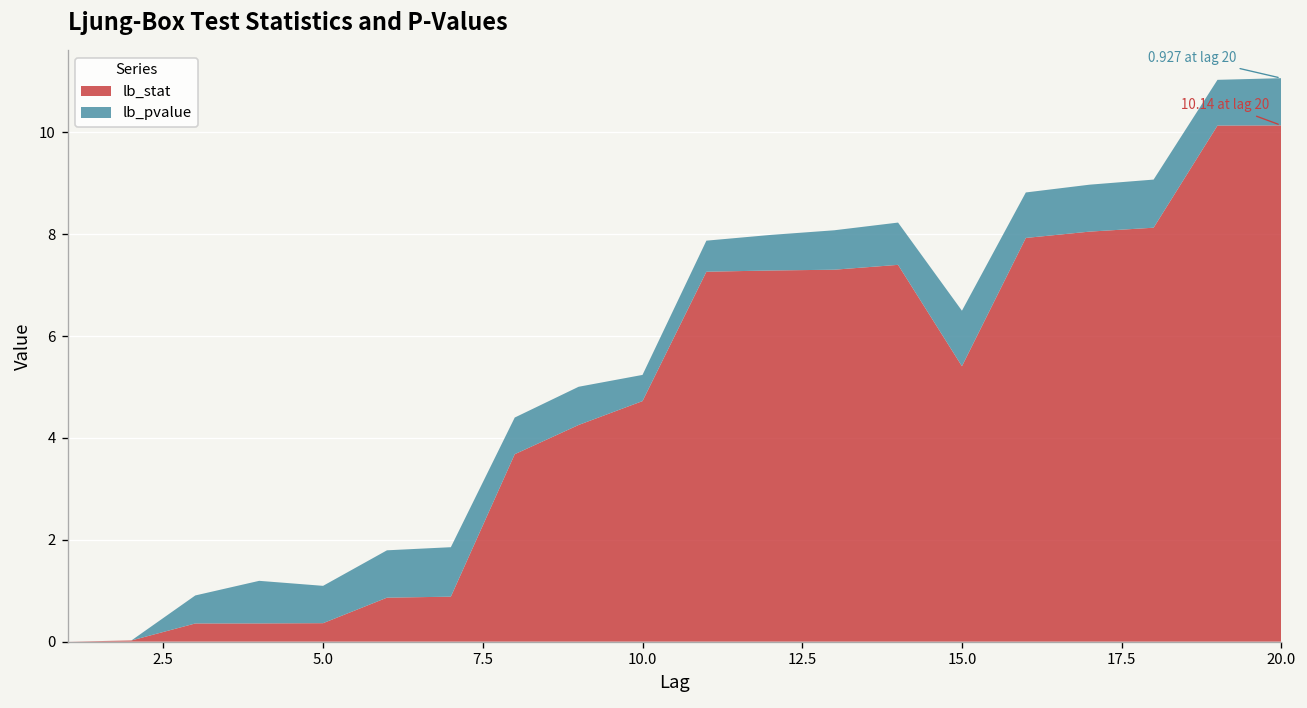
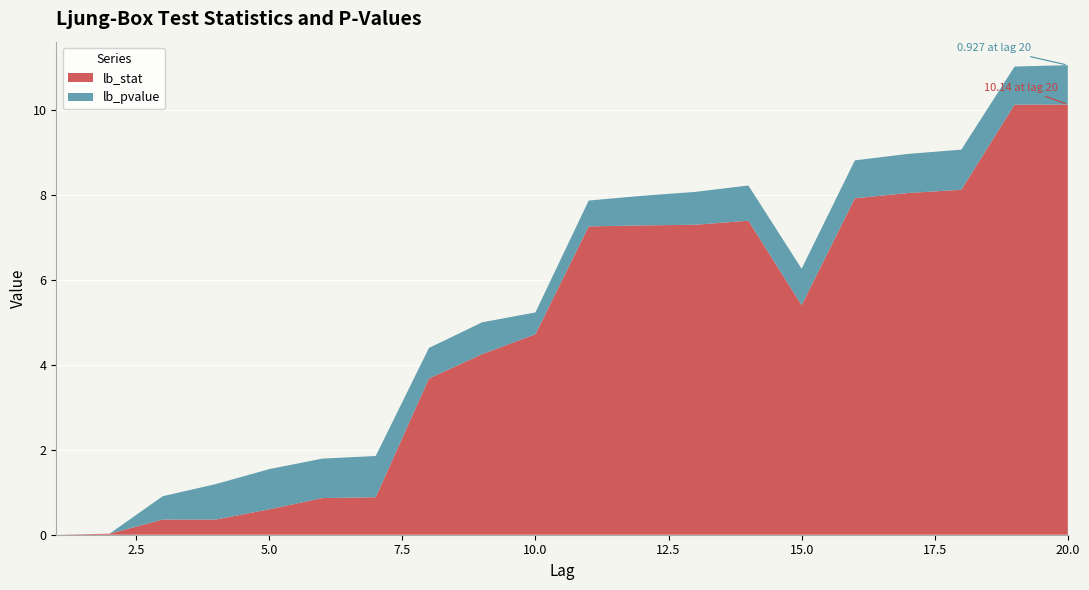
lb_stat, 5.0: 0.4 -> 0.6
lb_pvalue, 5.0: 0.7 -> 0.9
lb_pvalue, 15.0: 1.1 -> 0.9
